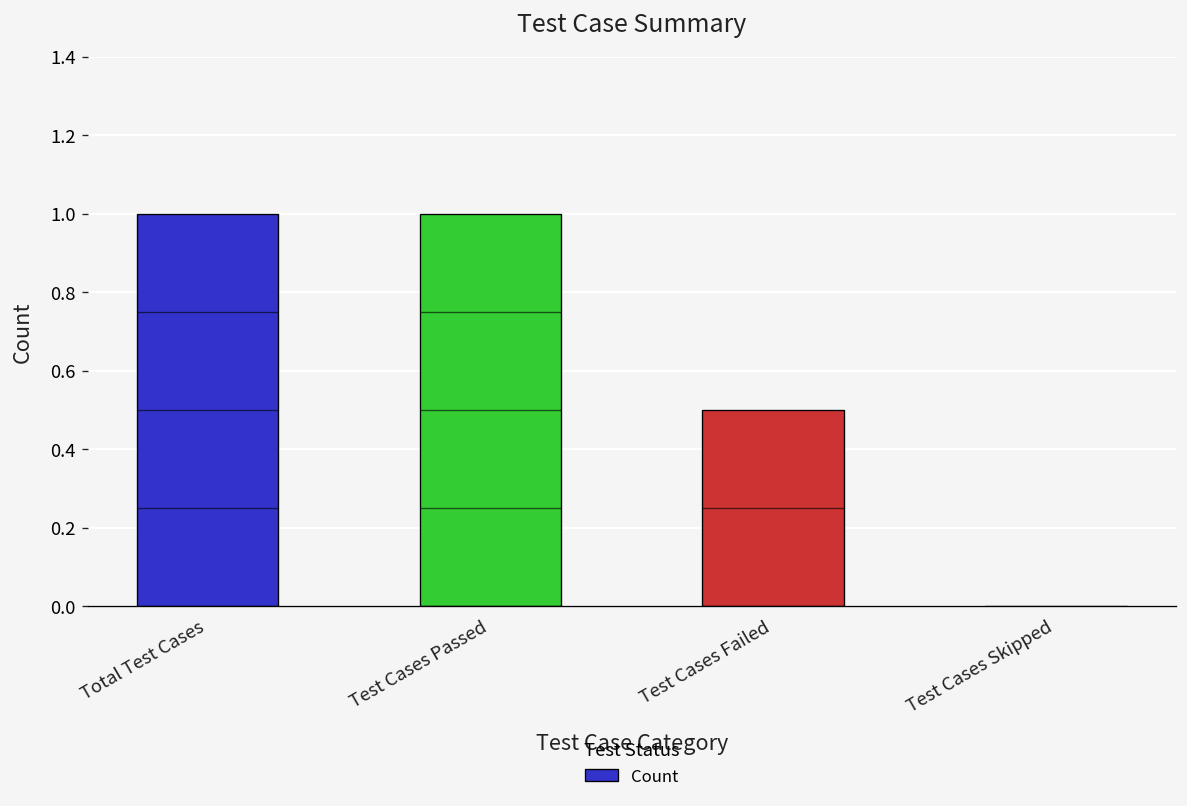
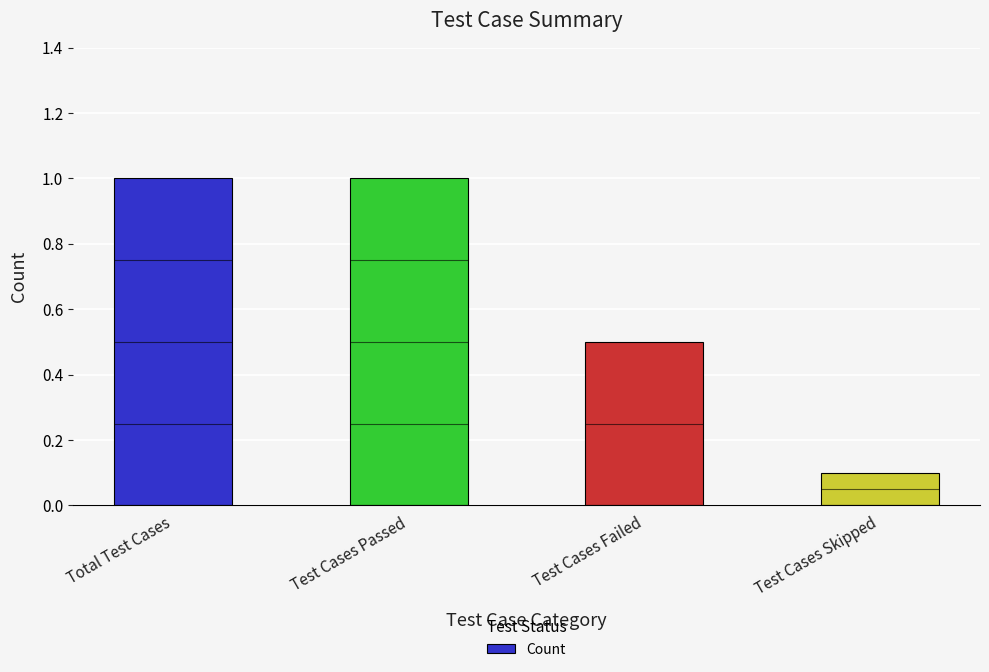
Test Cases Skipped: 0.0 -> 0.1
